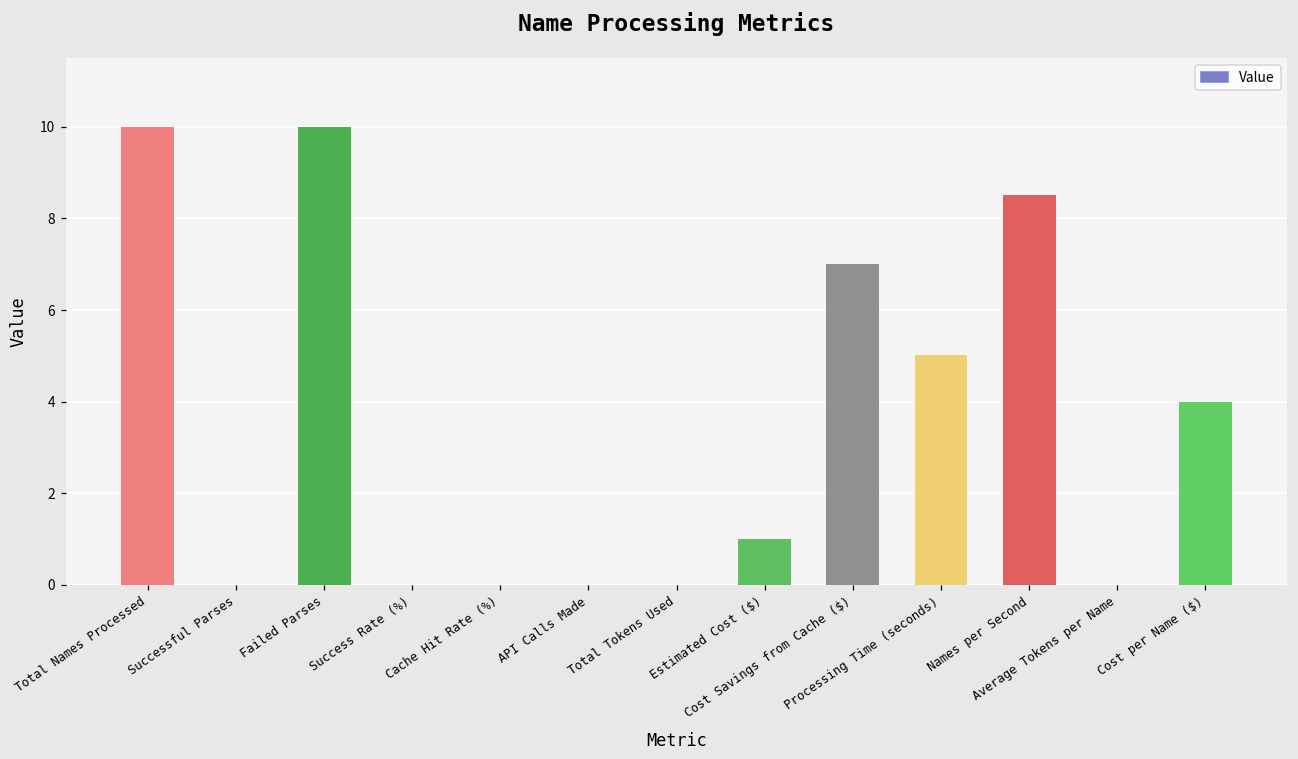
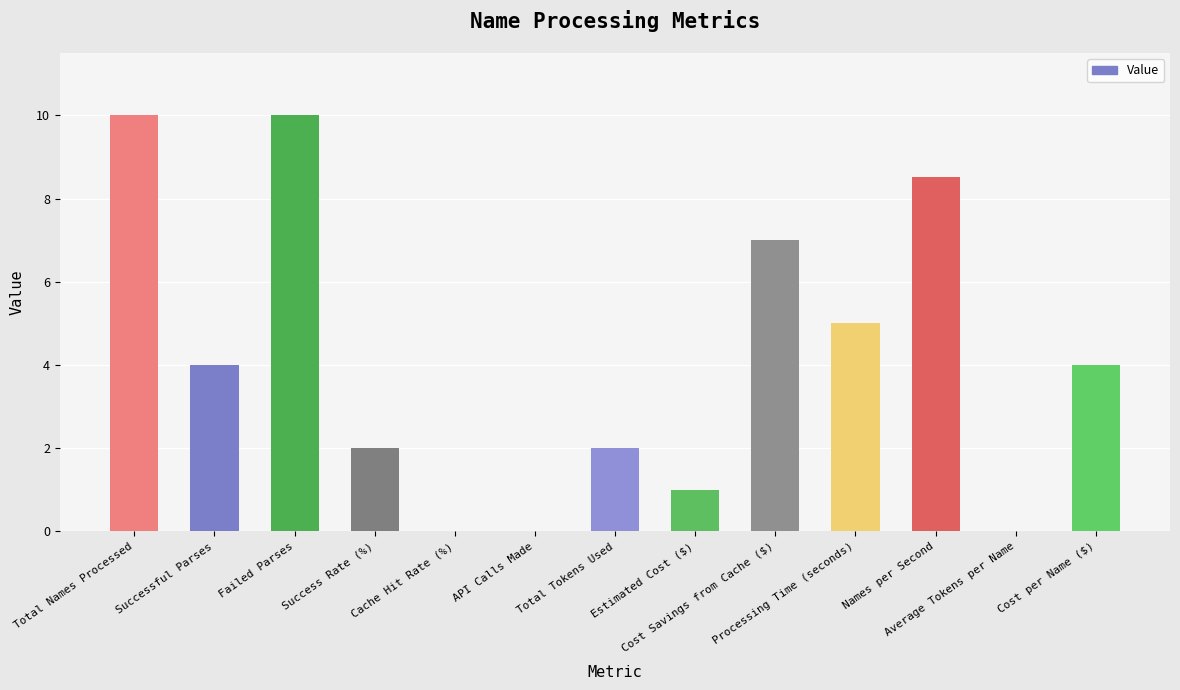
Successful Parses: 0 -> 4
Success Rate (%): 0 -> 2
Total Tokens Used: 0 -> 2
